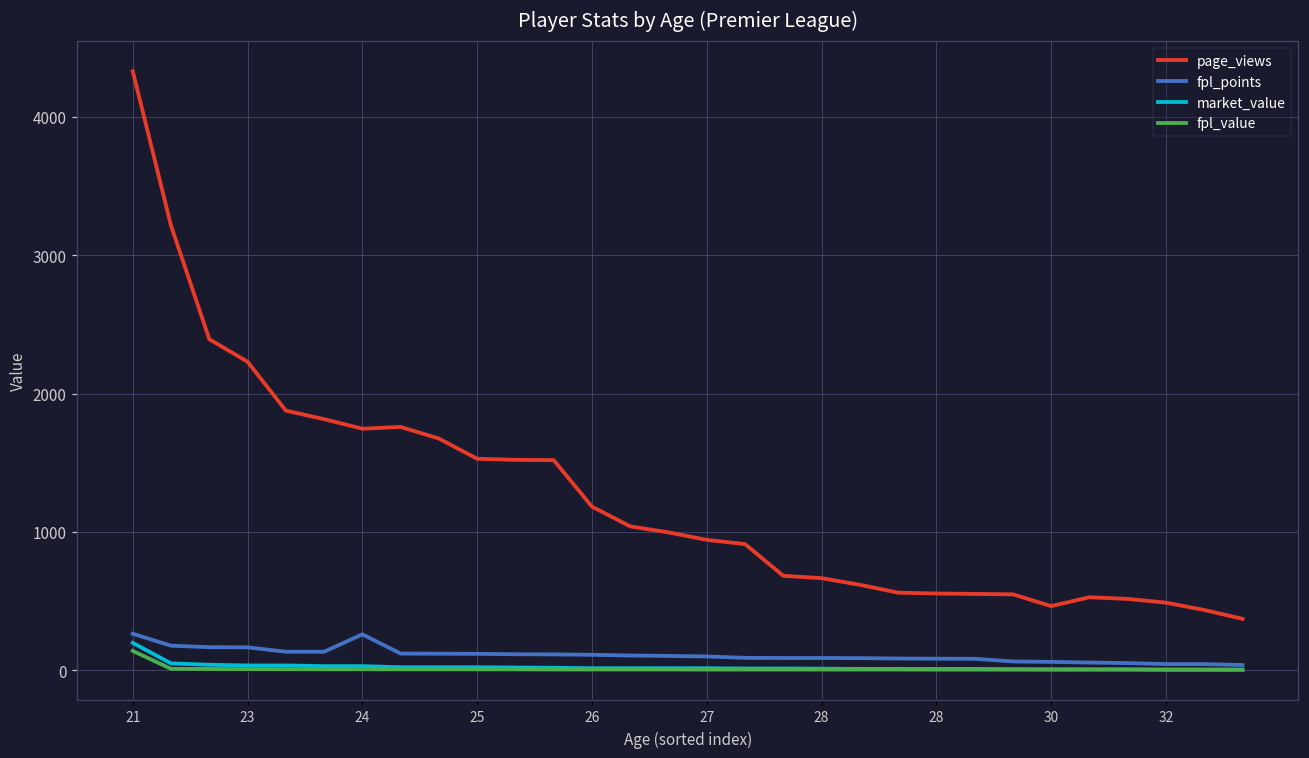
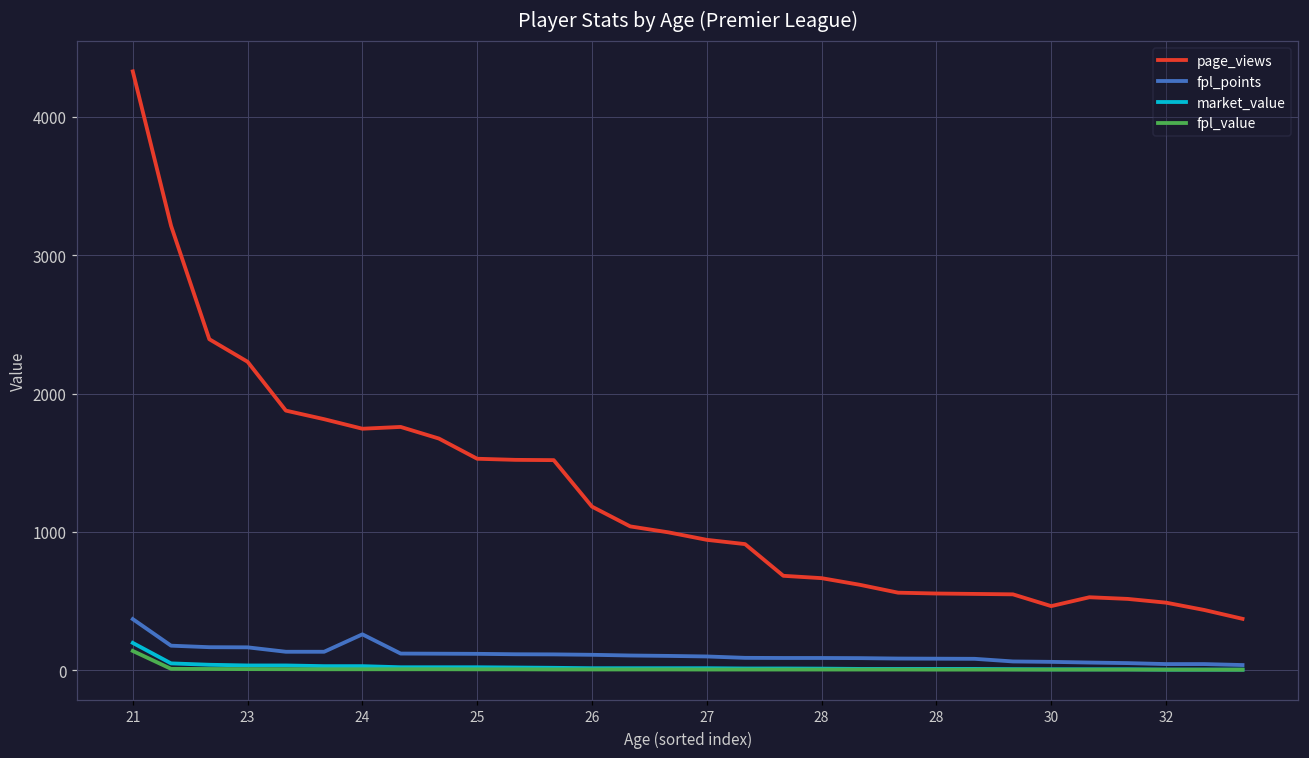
fpl_points, 21: 260 -> 370
